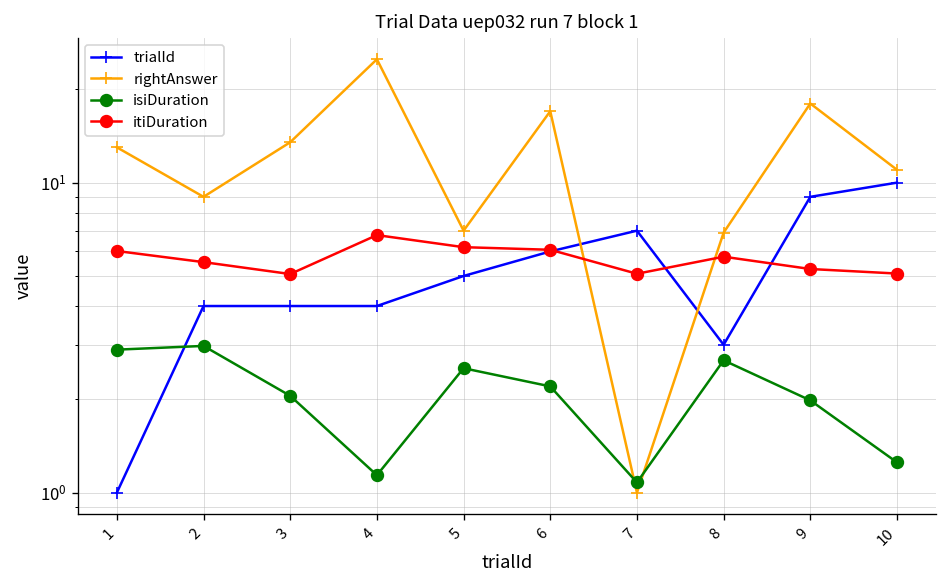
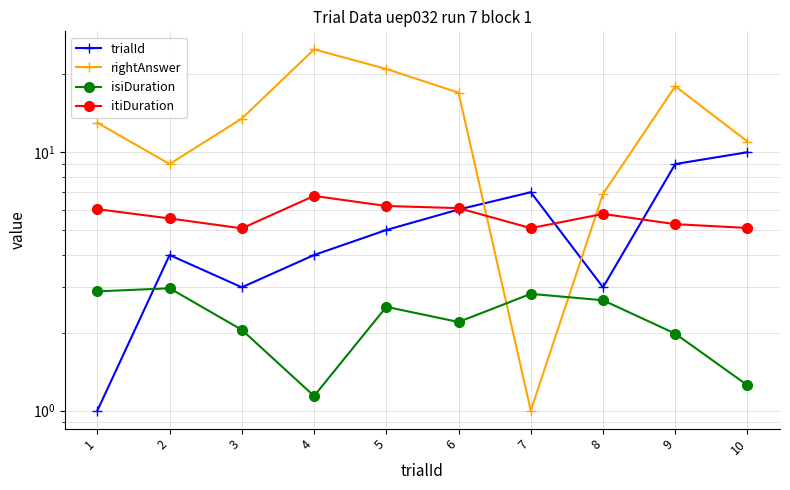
trialId, 3: 4 -> 3
rightAnswer, 5: 7.0 -> 21
isiDuration, 7: 1.08 -> 2.8
